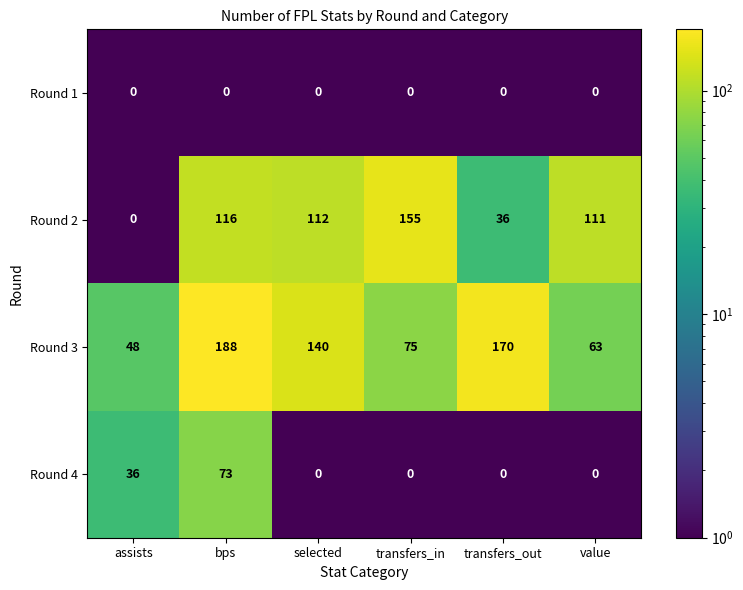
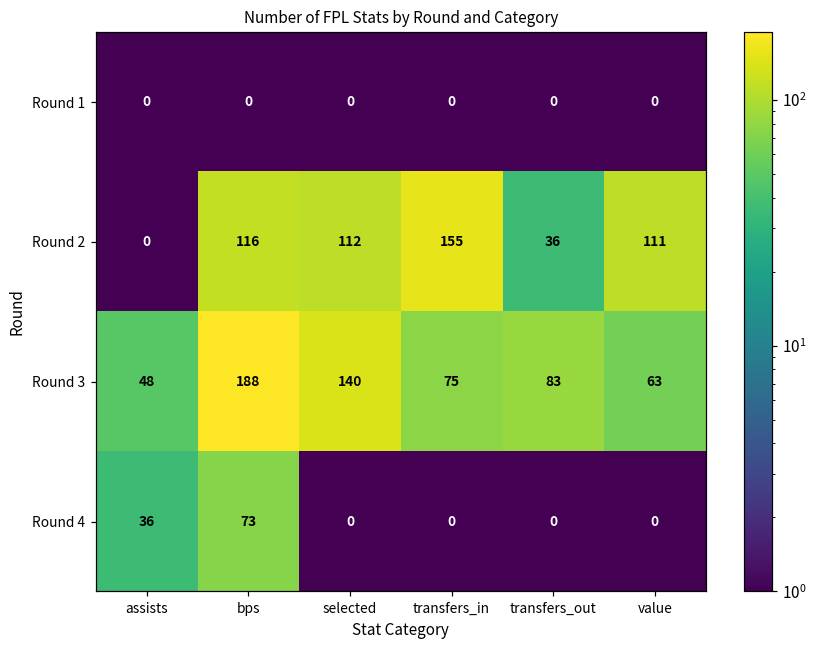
Round 3, transfers_out: 170 -> 83
